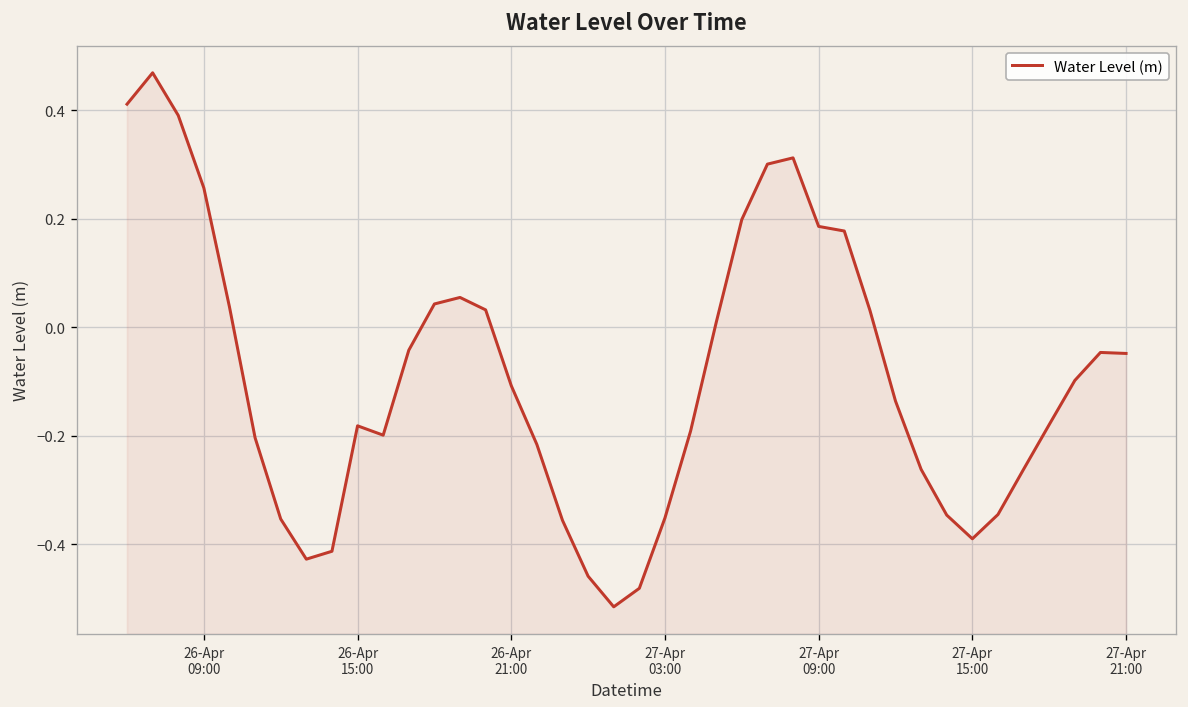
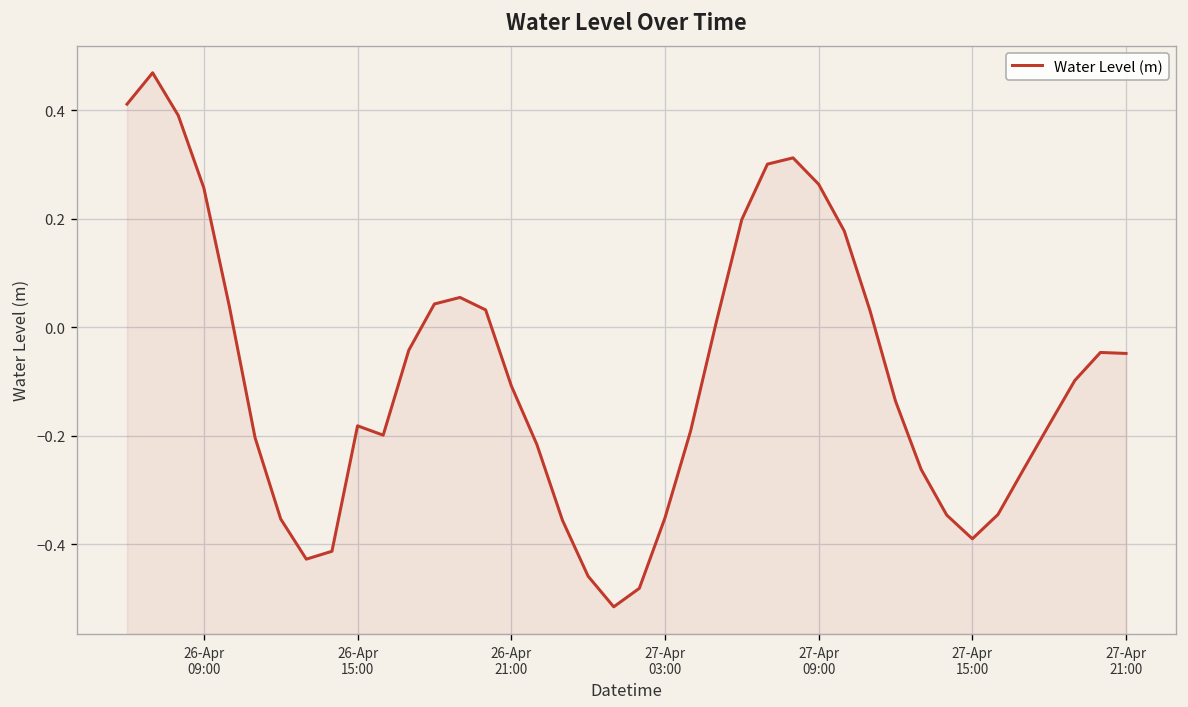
27-Apr 09:00: 0.19 -> 0.26
